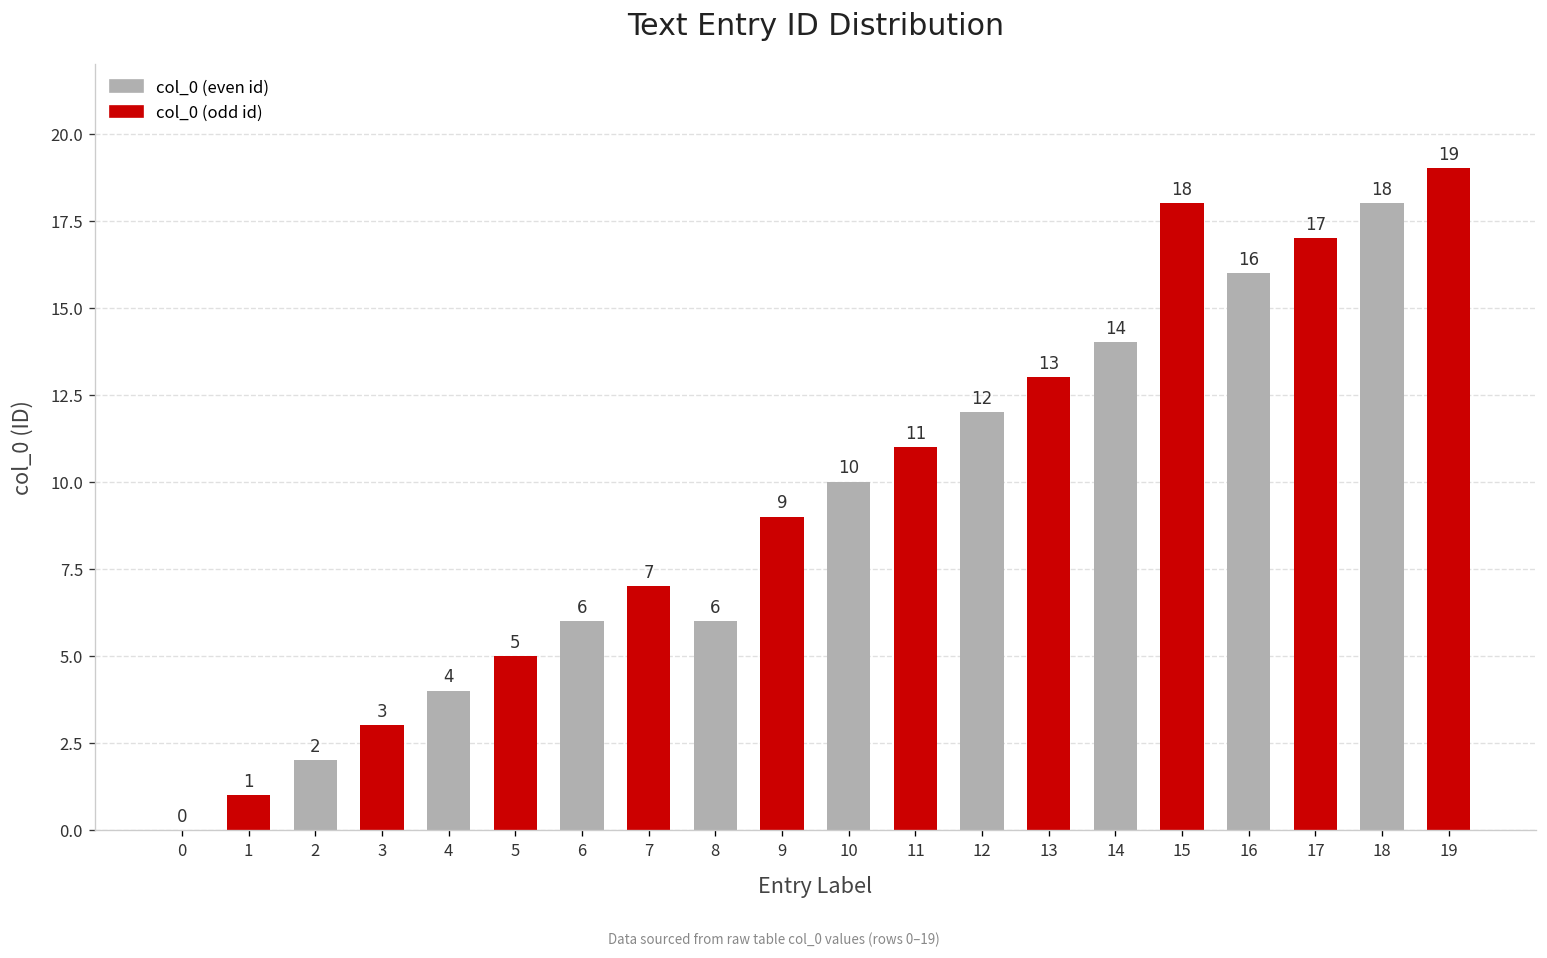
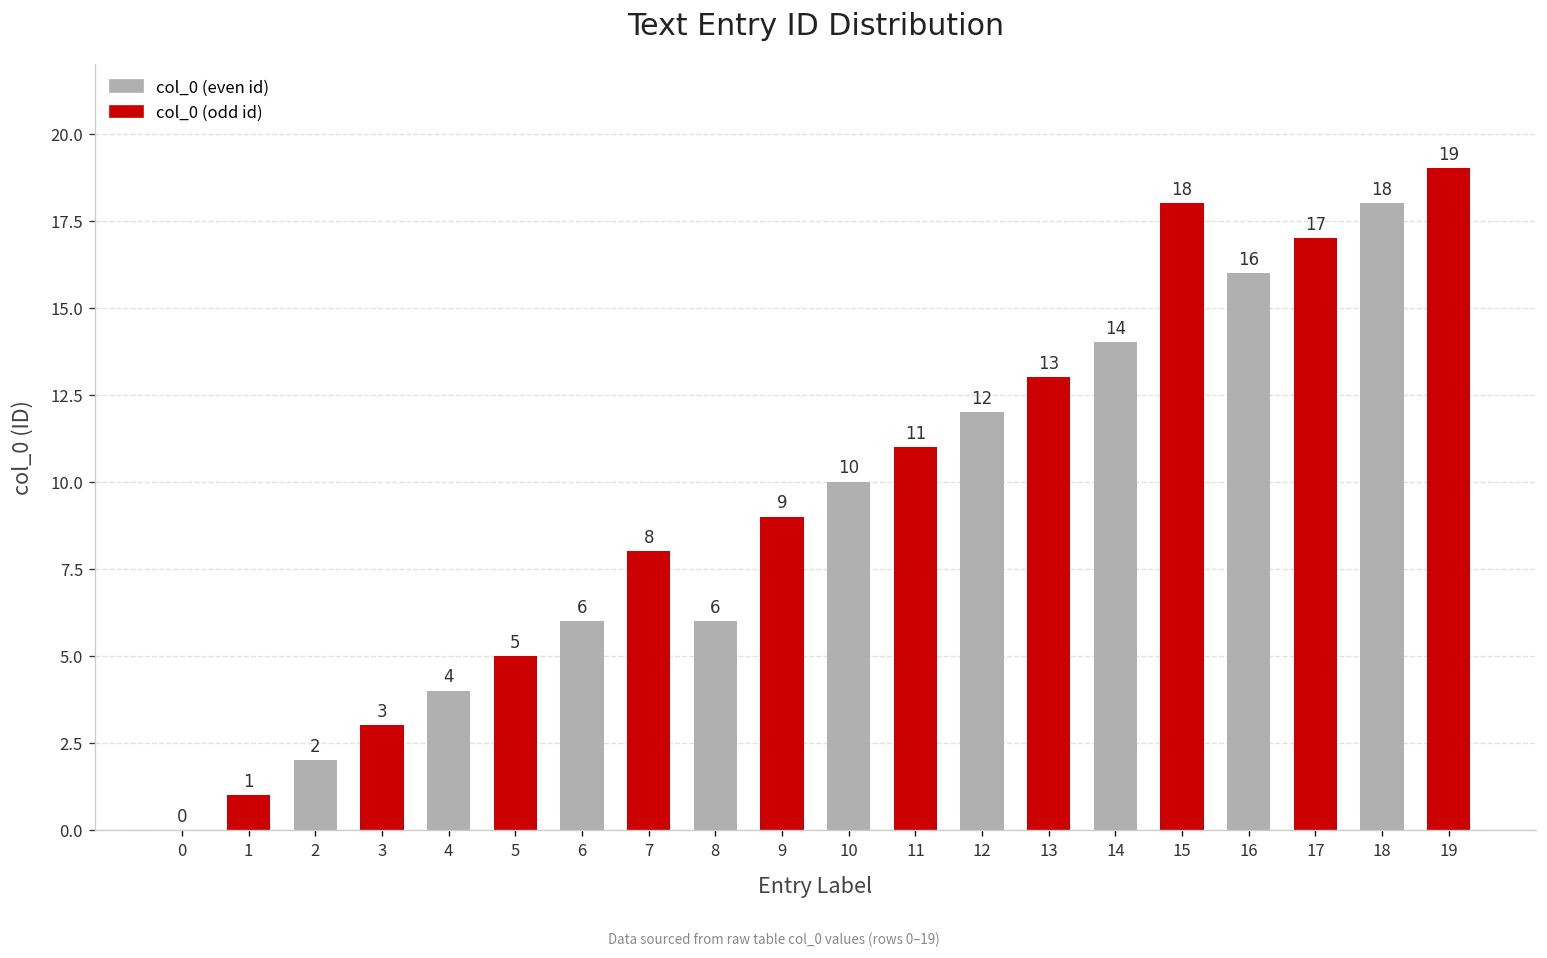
7: 7 -> 8
